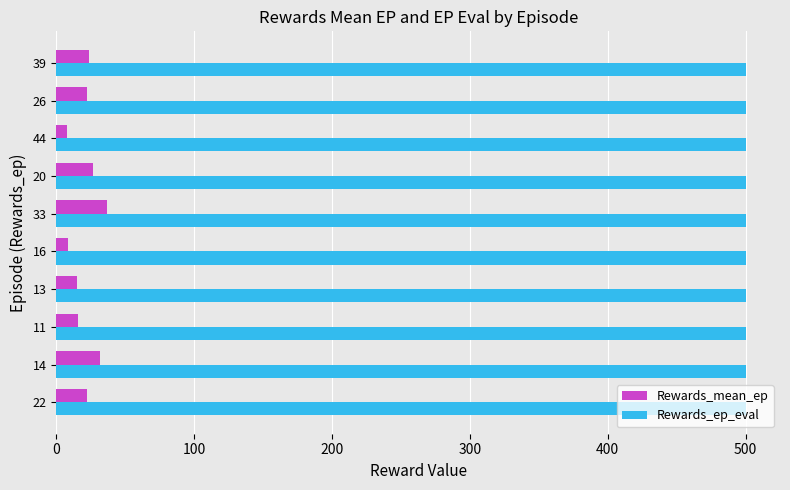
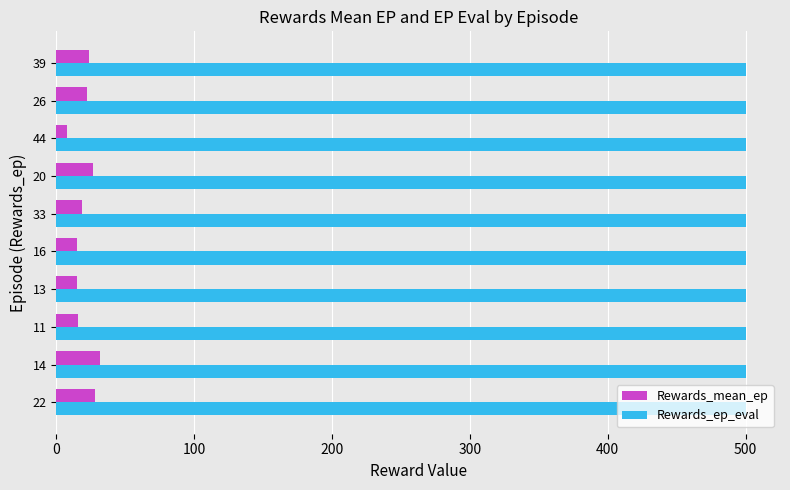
Rewards_mean_ep, 33: 37 -> 18
Rewards_mean_ep, 16: 9 -> 15
Rewards_mean_ep, 22: 22 -> 28
